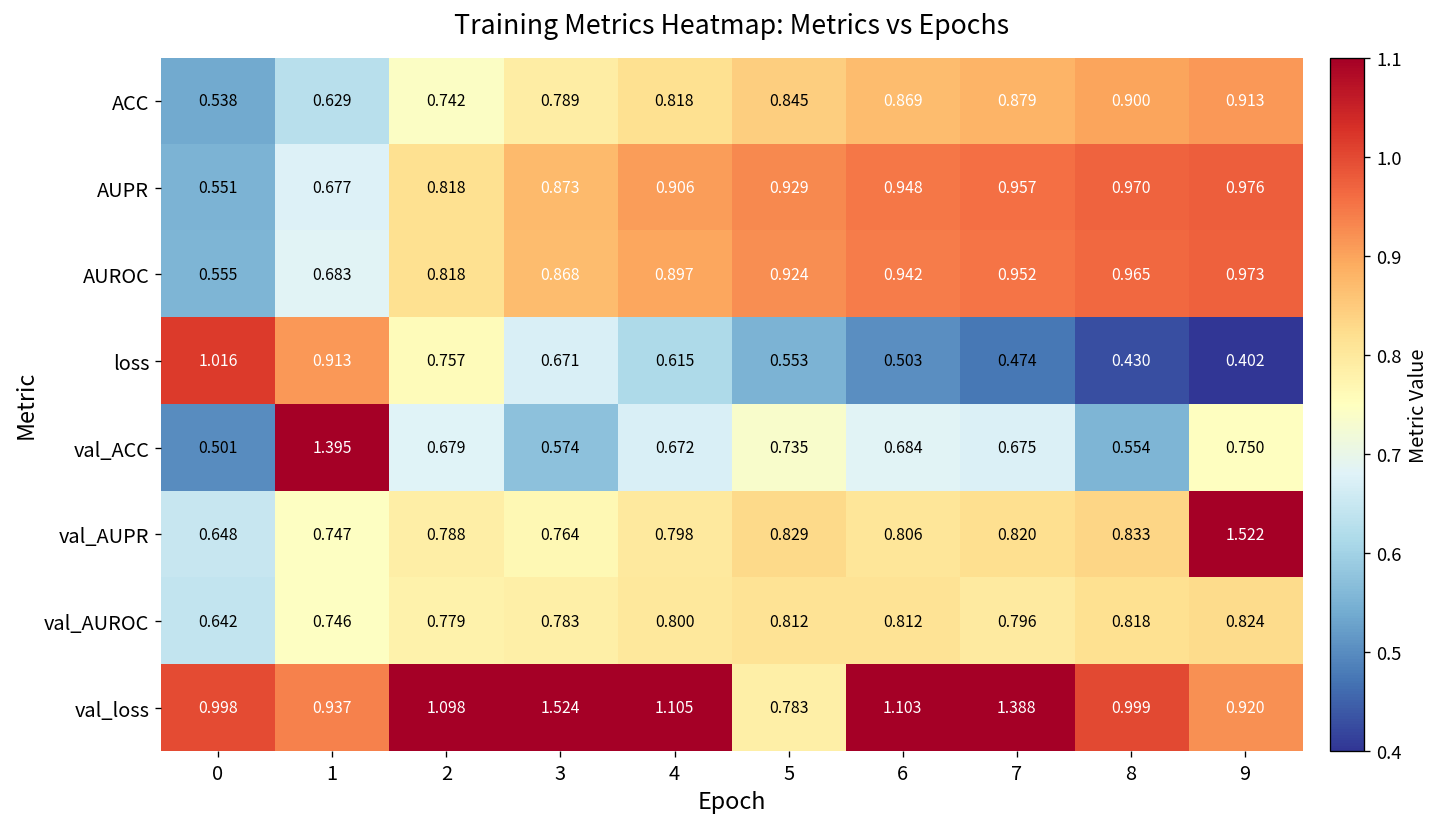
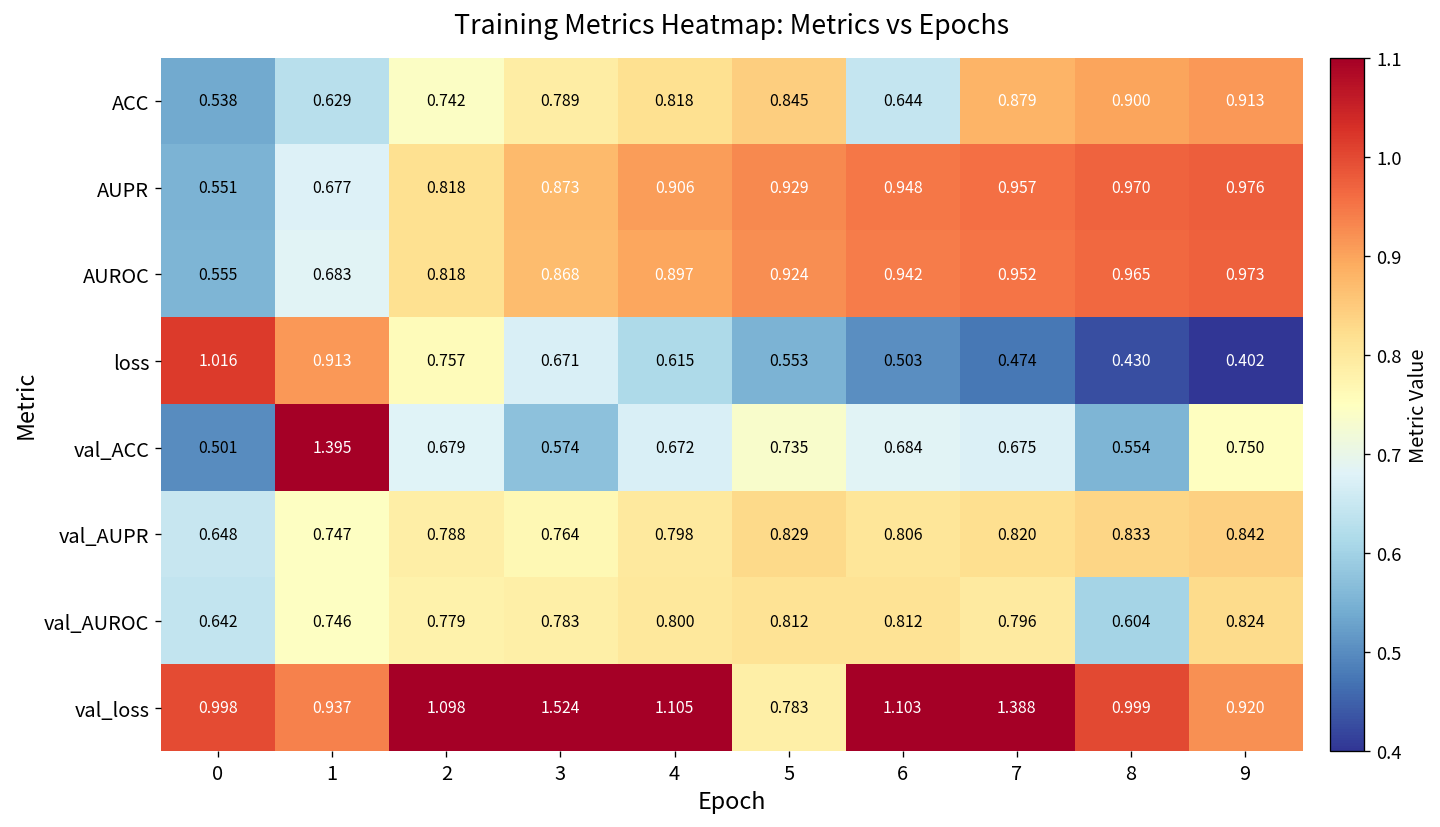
ACC, 6: 0.869 -> 0.644
val_AUPR, 9: 1.522 -> 0.842
val_AUROC, 8: 0.818 -> 0.604
